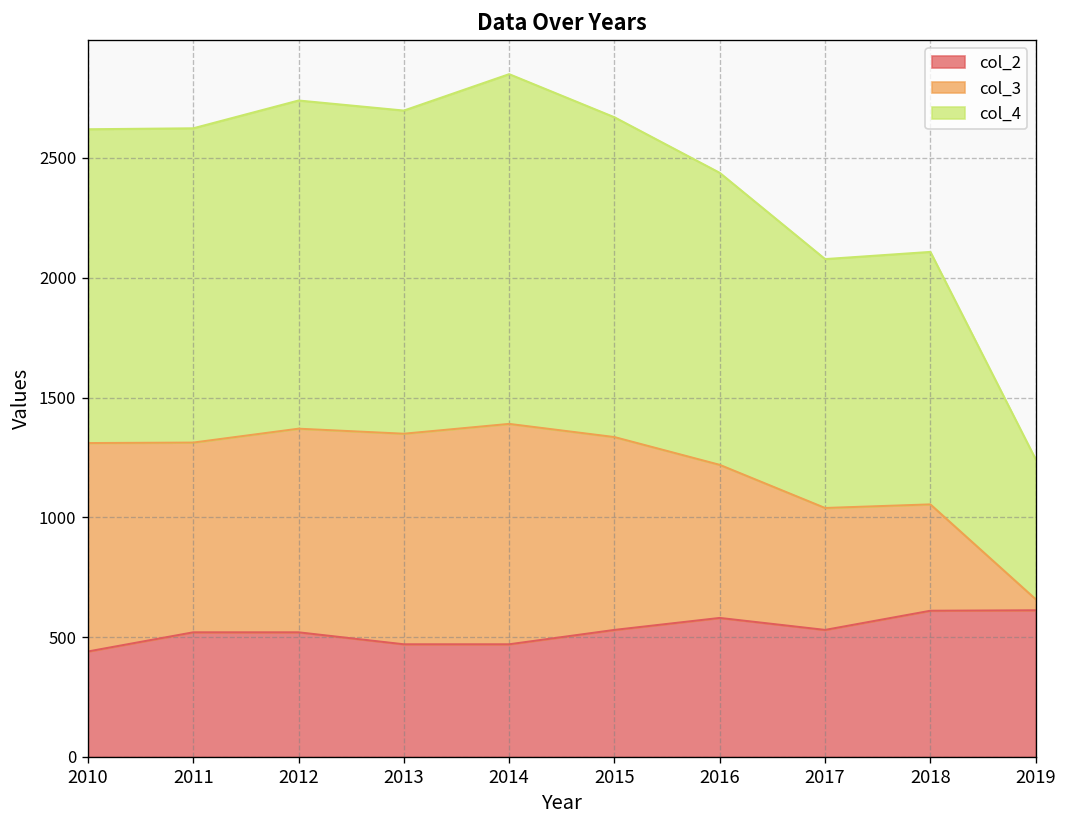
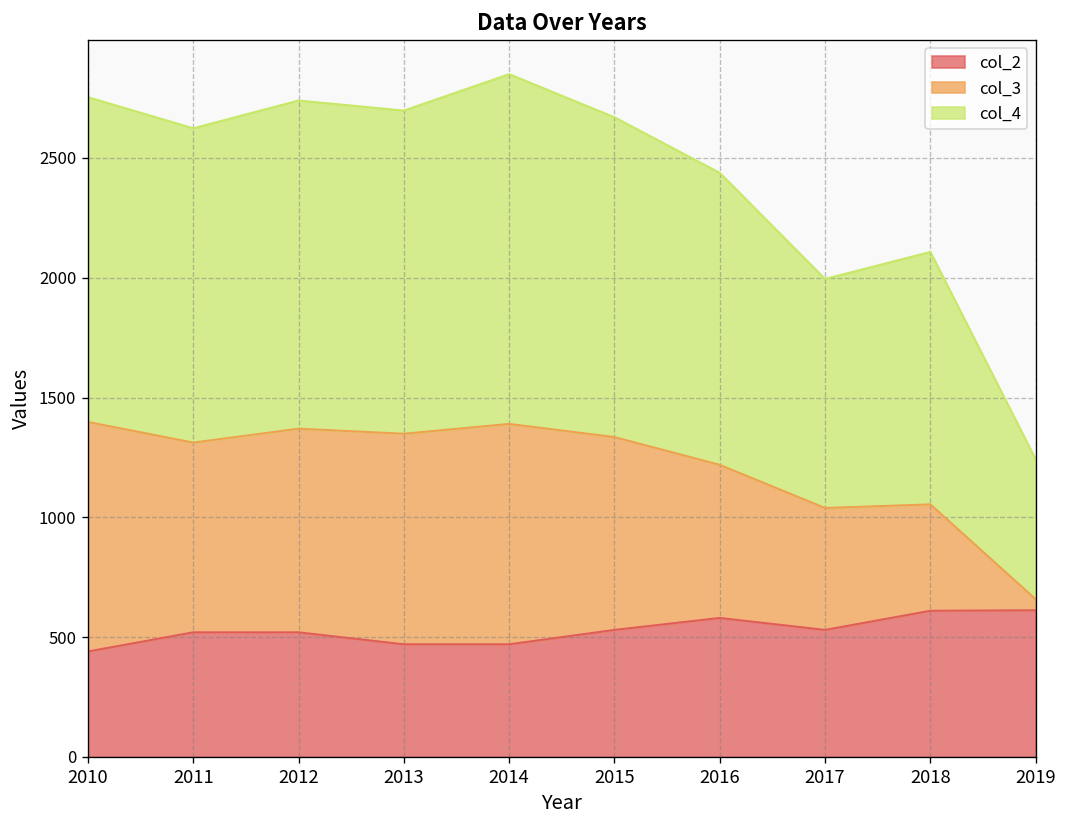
col_3, 2010: 870 -> 960
col_4, 2010: 1310 -> 1360
col_4, 2017: 1040 -> 960
